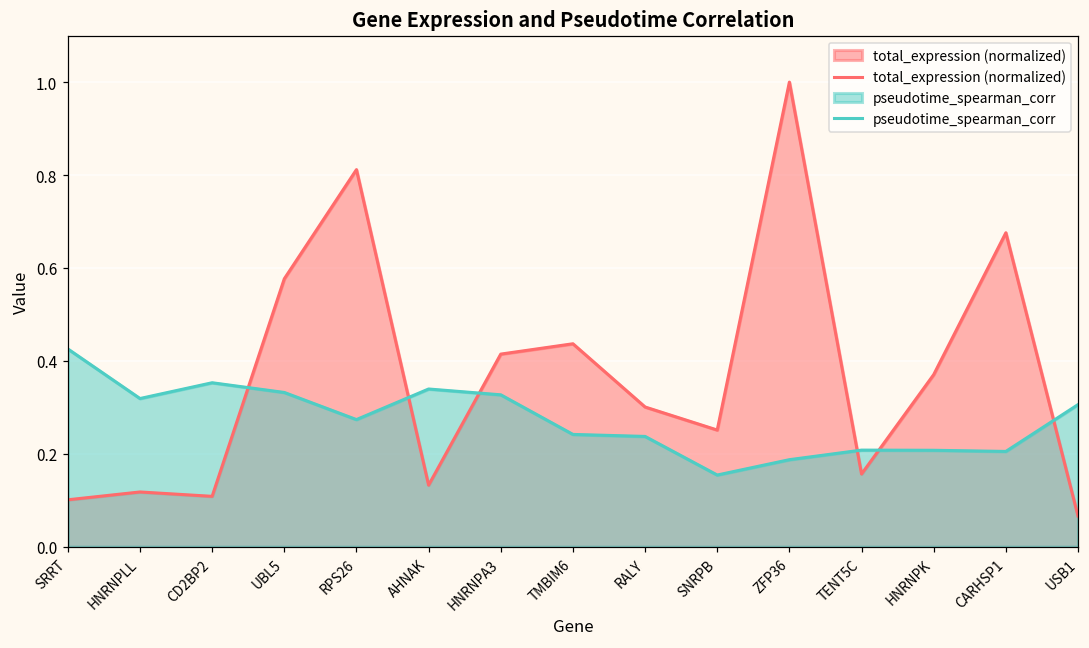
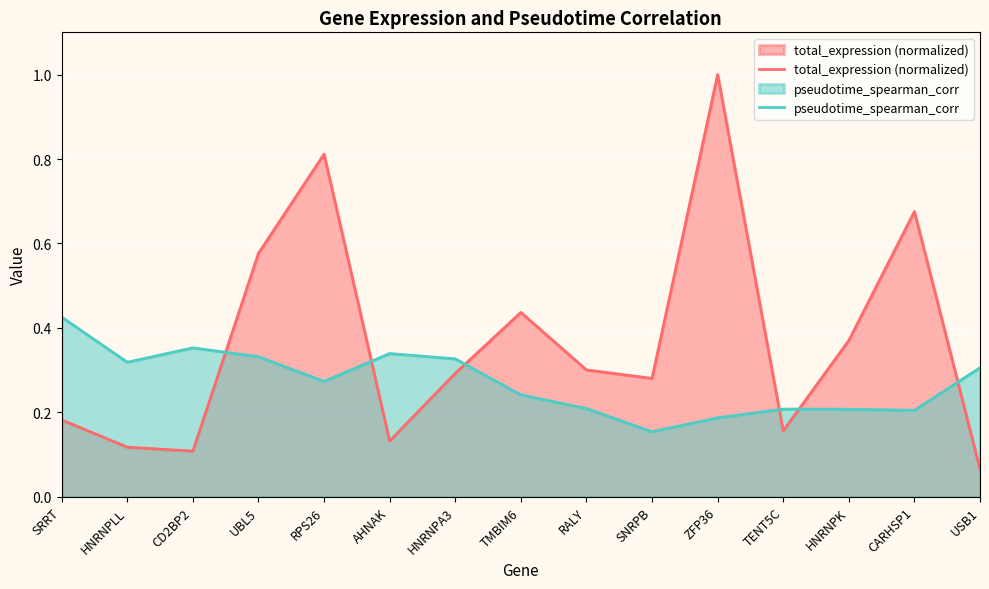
total_expression (normalized), SRRT: 0.10 -> 0.18
total_expression (normalized), HNRNPA3: 0.41 -> 0.29
pseudotime_spearman_corr, RALY: 0.24 -> 0.21
total_expression (normalized), SNRPB: 0.25 -> 0.28
